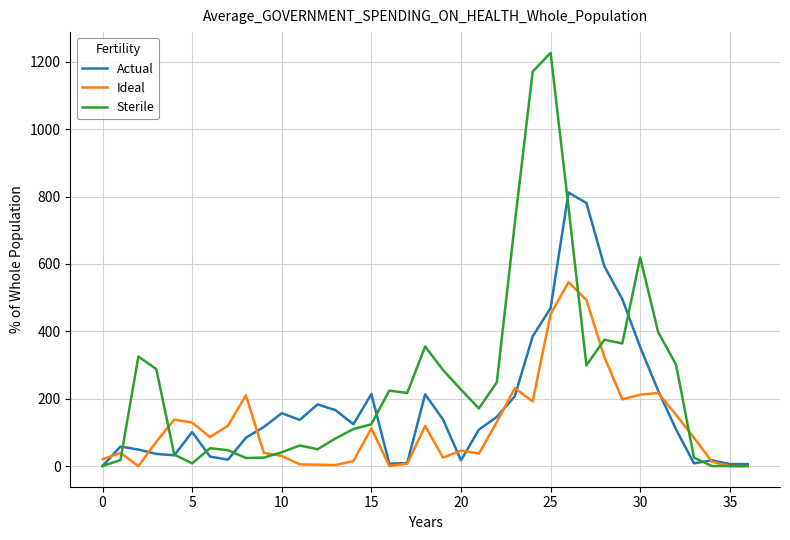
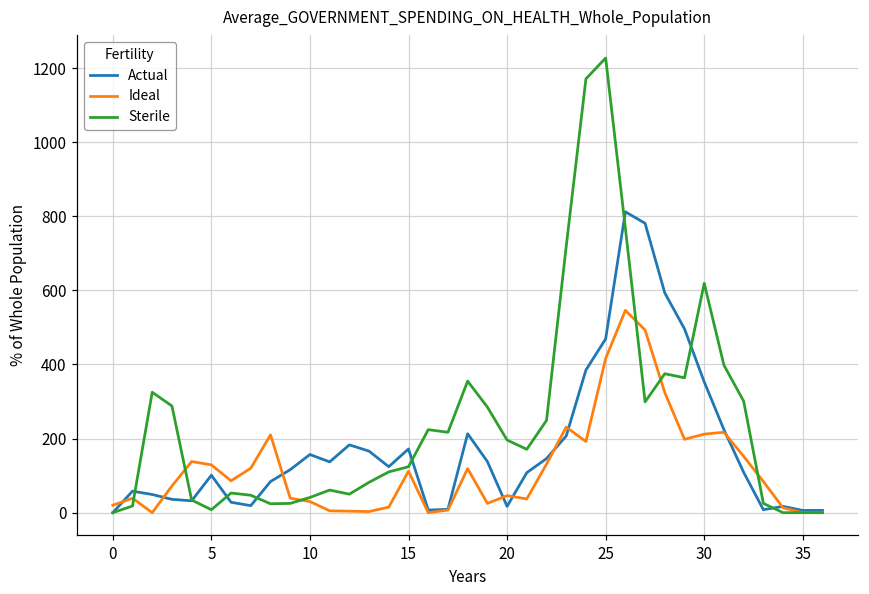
Actual, 15: 210 -> 170
Sterile, 20: 230 -> 200
Ideal, 25: 450 -> 420
